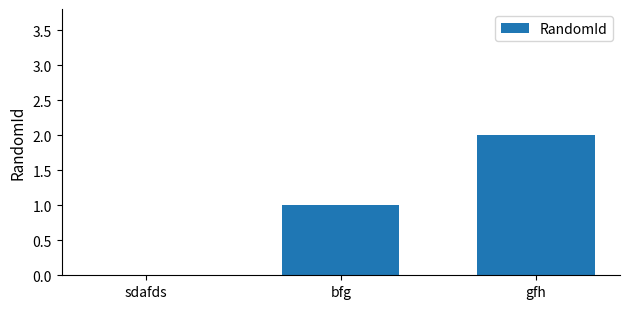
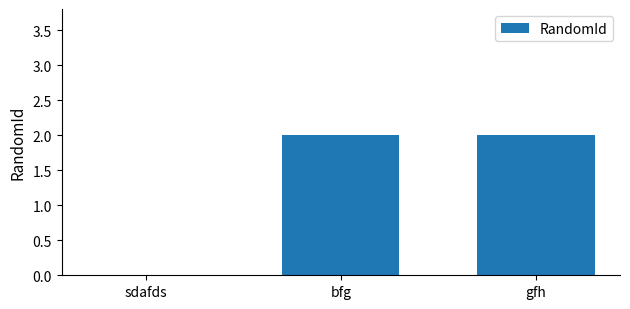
bfg: 1 -> 2
